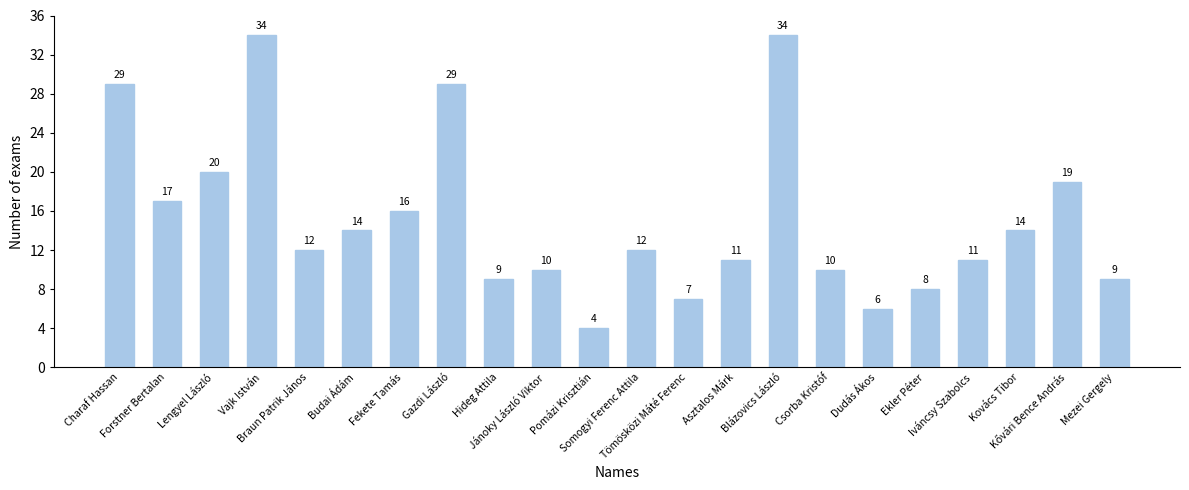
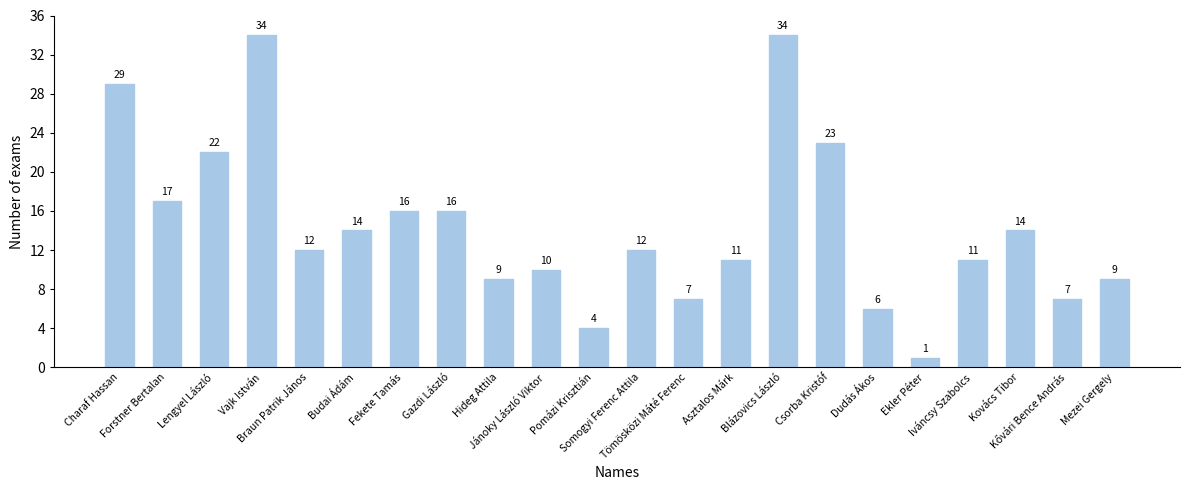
Lengyel László: 20 -> 22
Gazdi László: 29 -> 16
Csorba Kristóf: 10 -> 23
Ekler Péter: 8 -> 1
Kővári Bence András: 19 -> 7
